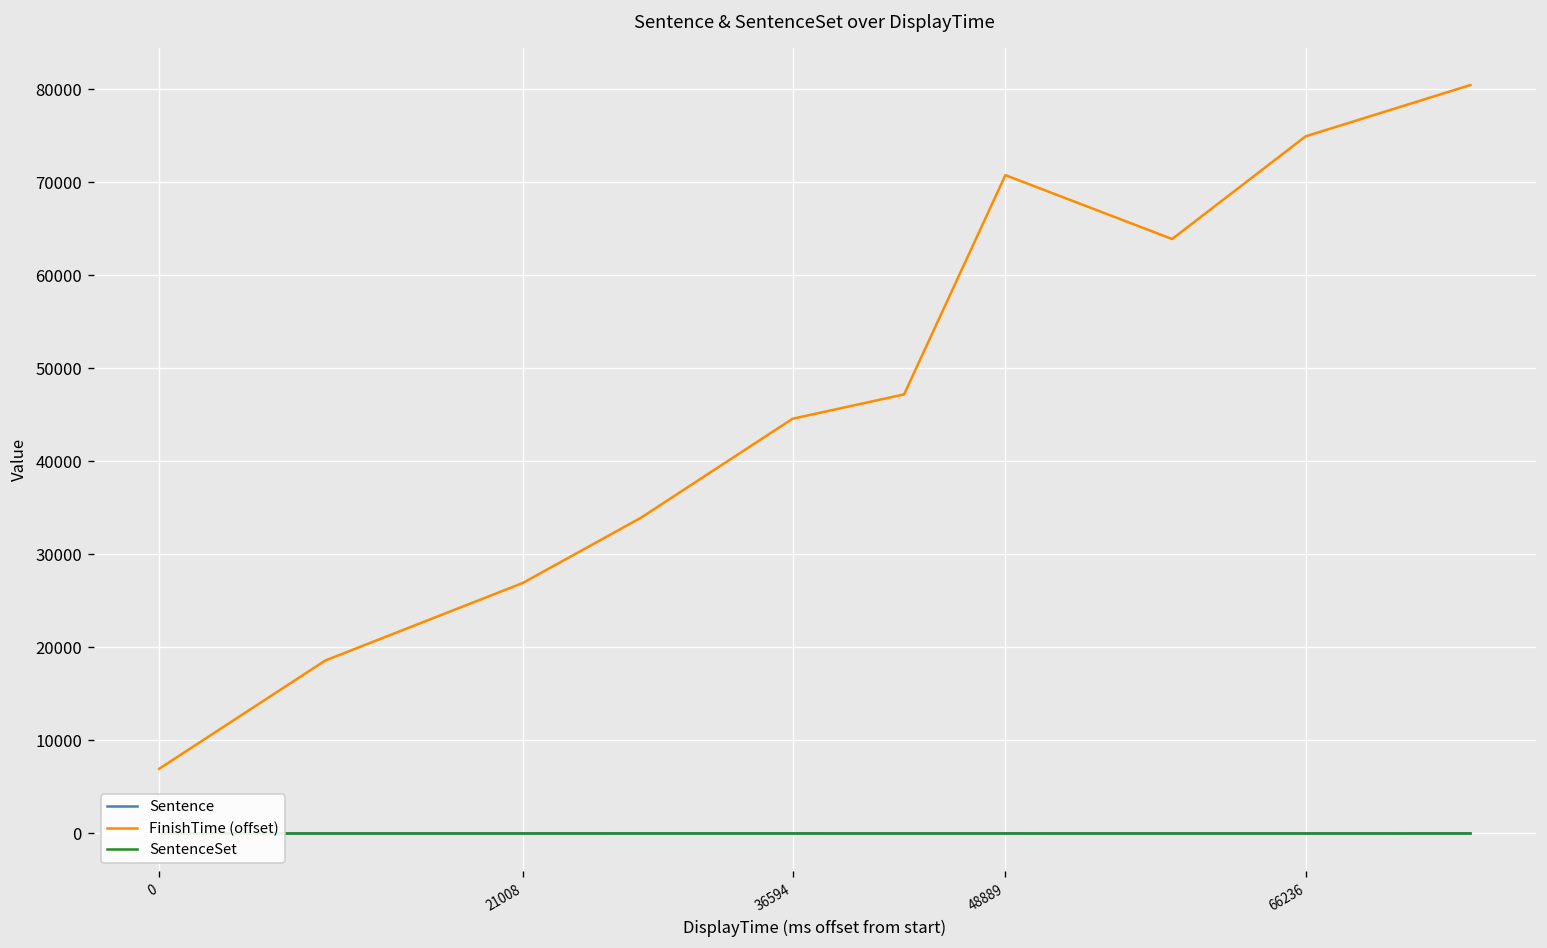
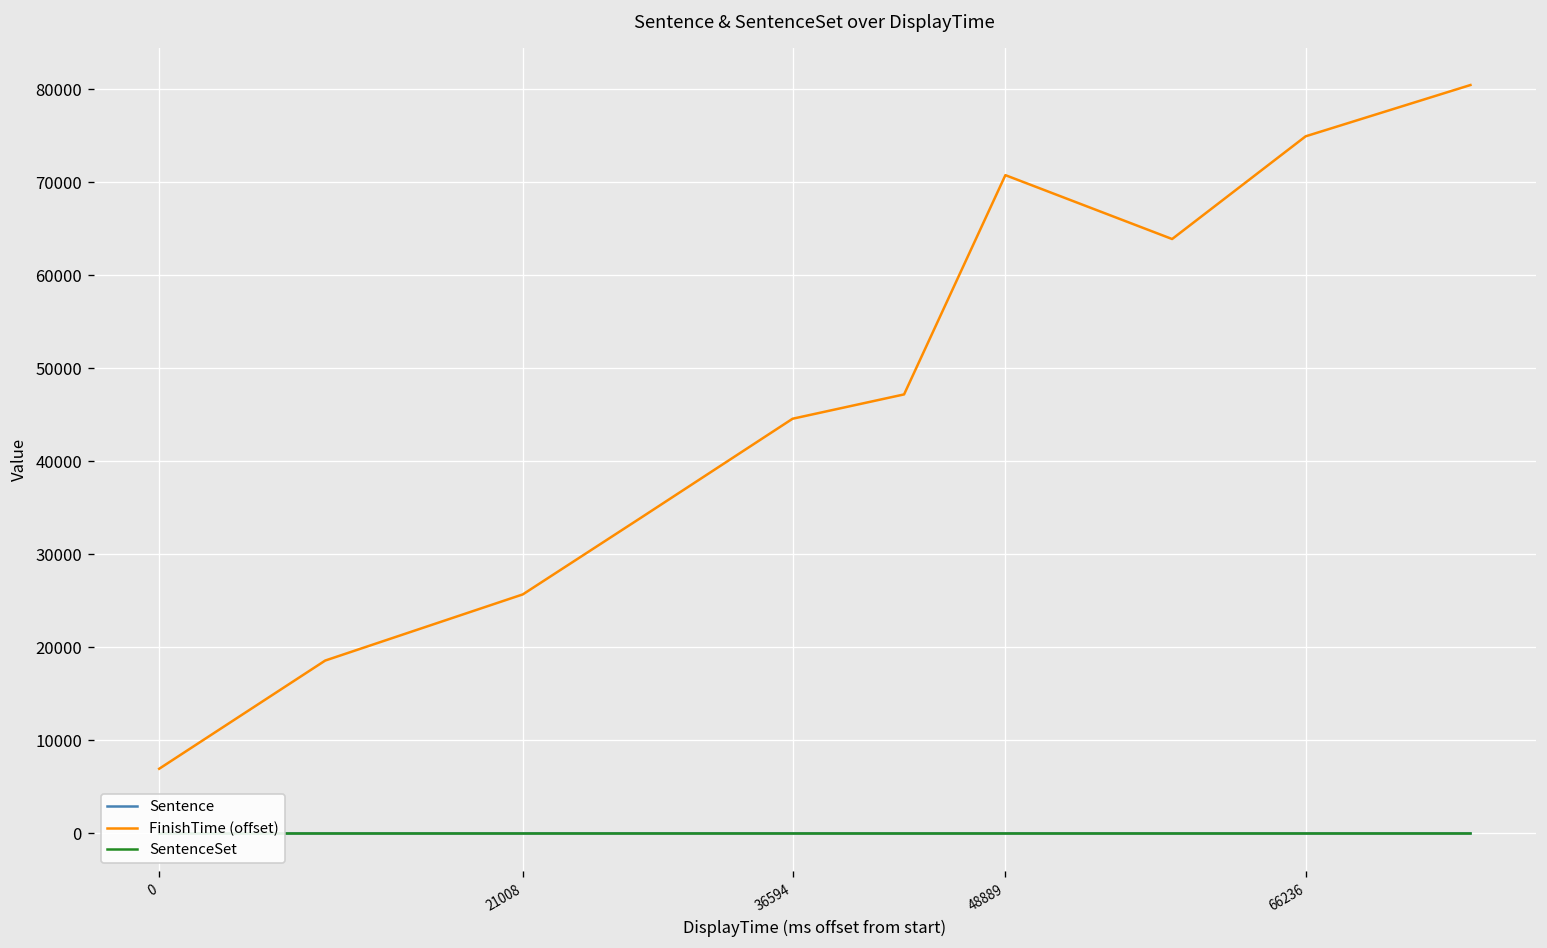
FinishTime (offset), 21008: 27000 -> 26000
